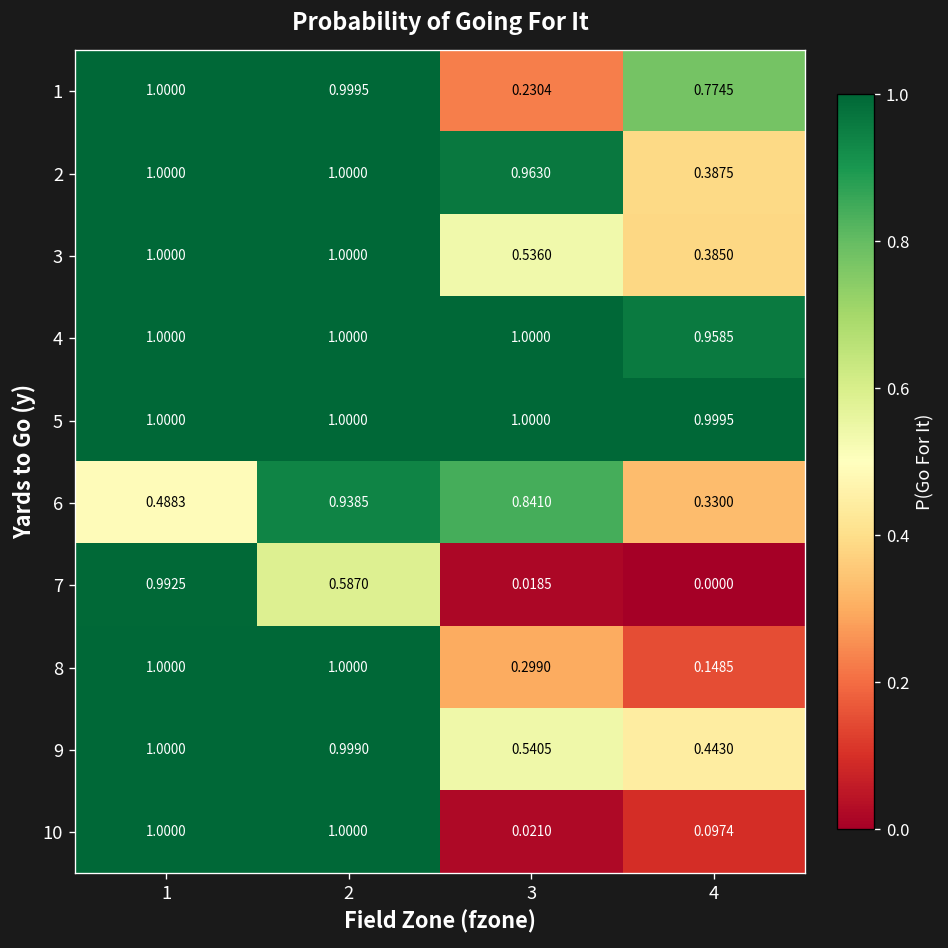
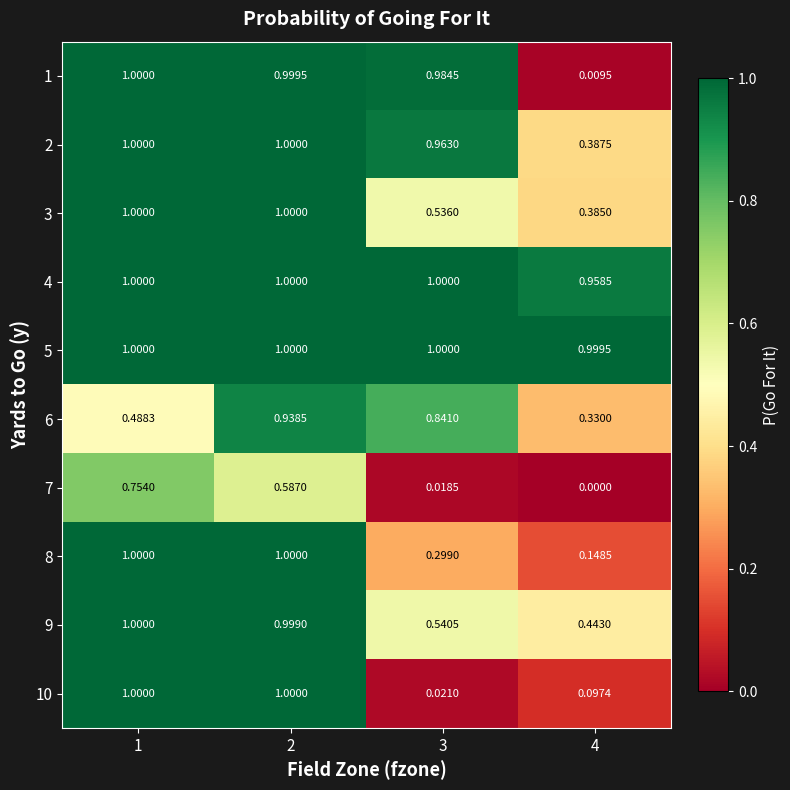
1, 3: 0.2304 -> 0.9845
1, 4: 0.7745 -> 0.0095
7, 1: 0.9925 -> 0.7540
